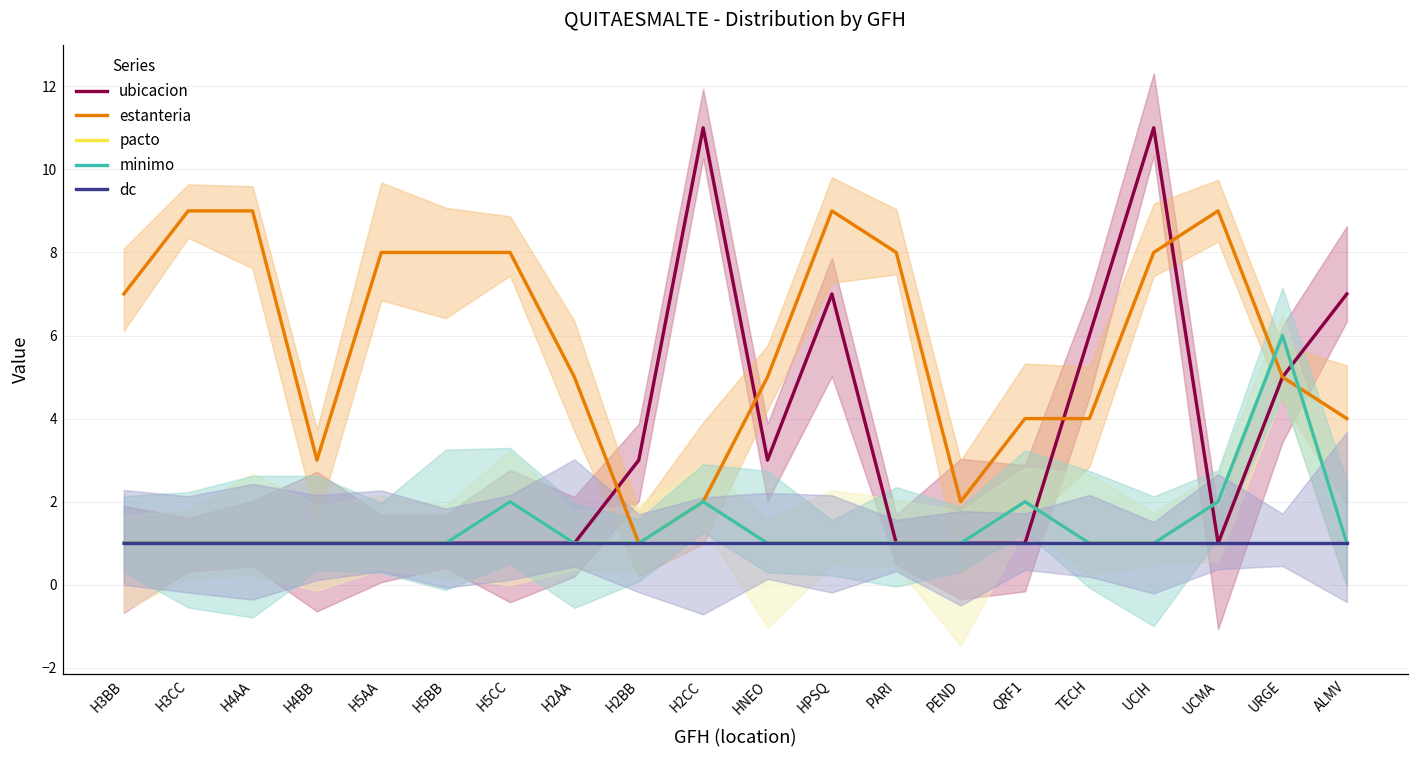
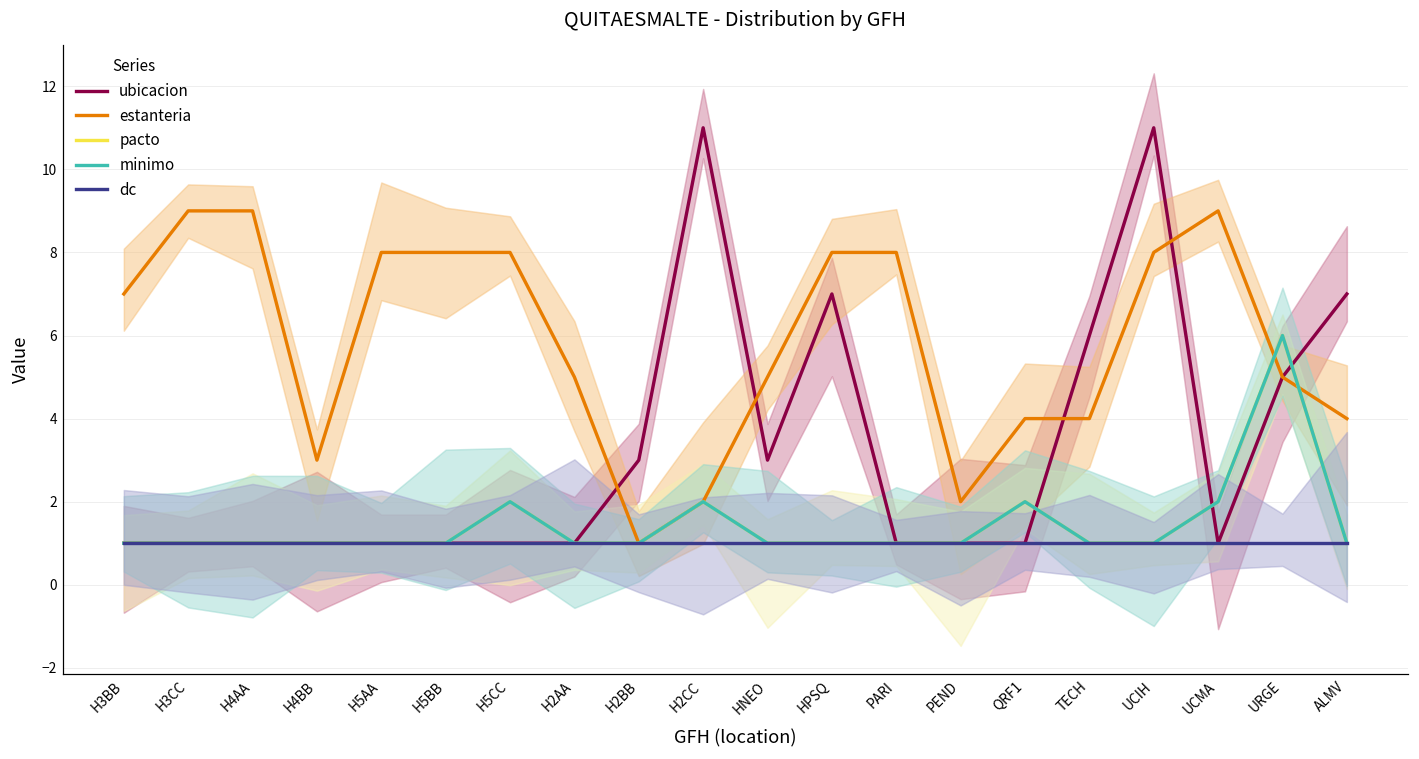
estanteria, HPSQ: 9 -> 8
